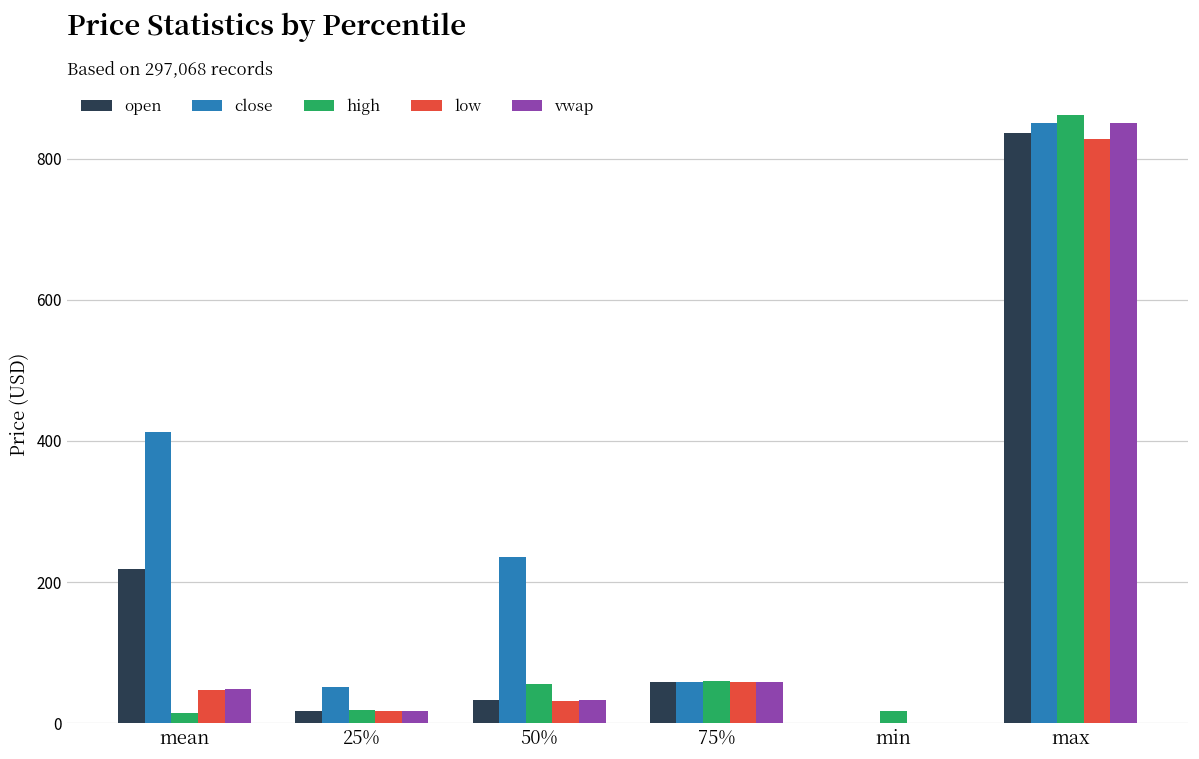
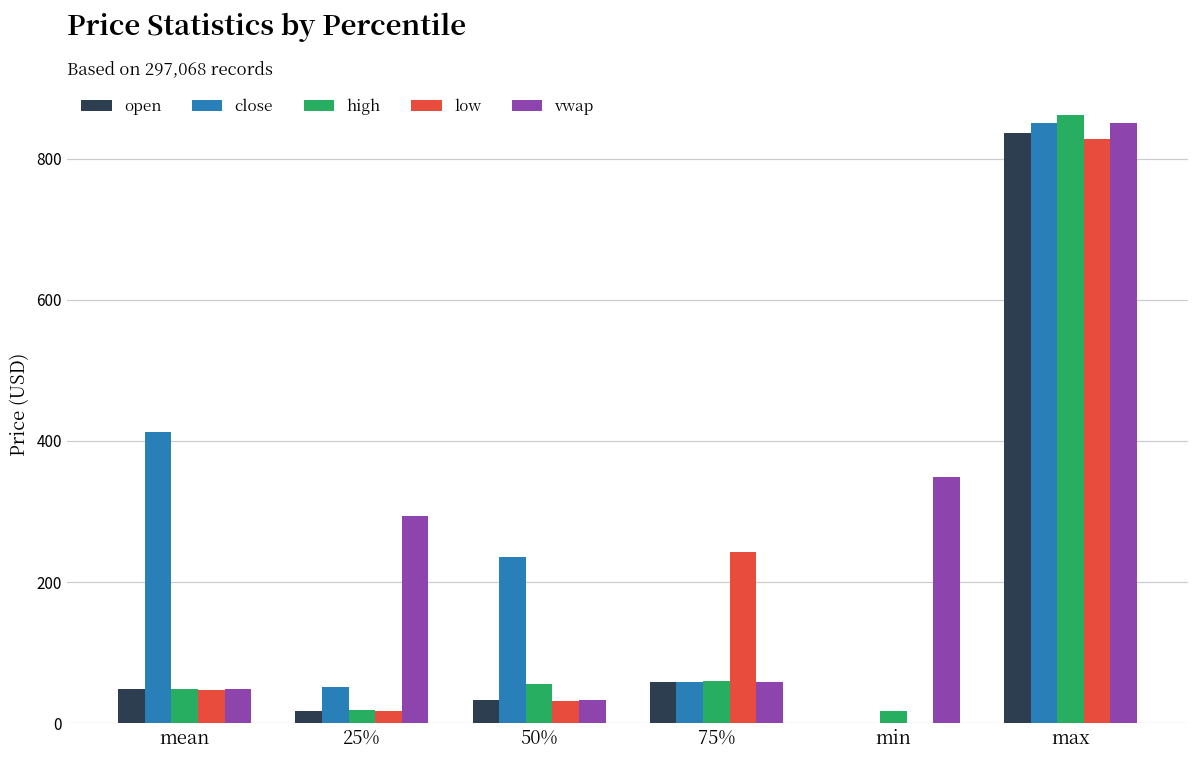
open, mean: 220 -> 50
high, mean: 10 -> 50
vwap, 25%: 20 -> 290
low, 75%: 60 -> 240
vwap, min: 0 -> 350
